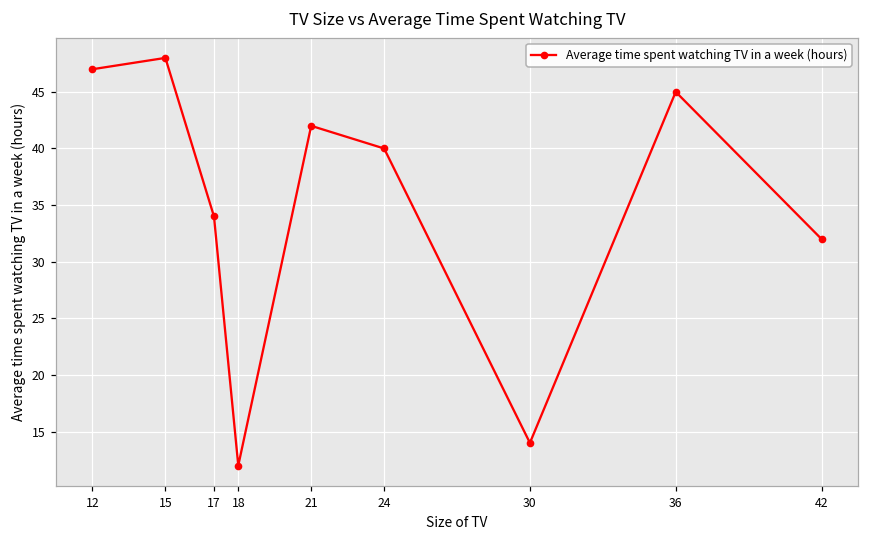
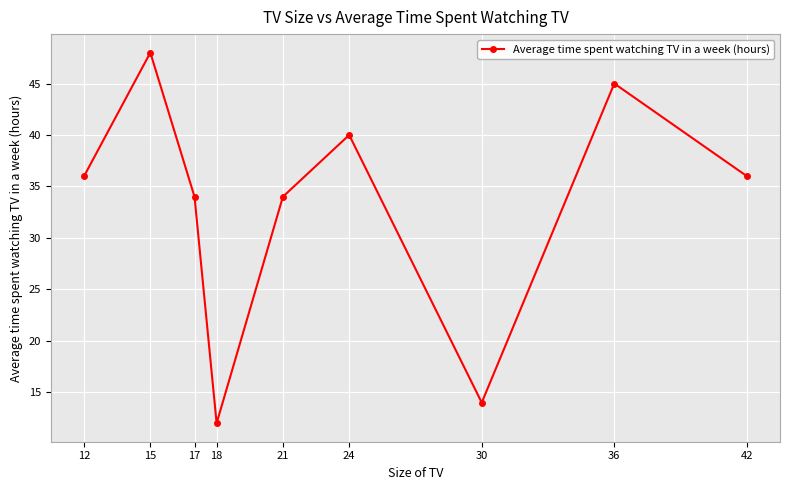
12: 47 -> 36
21: 42 -> 34
42: 32 -> 36
